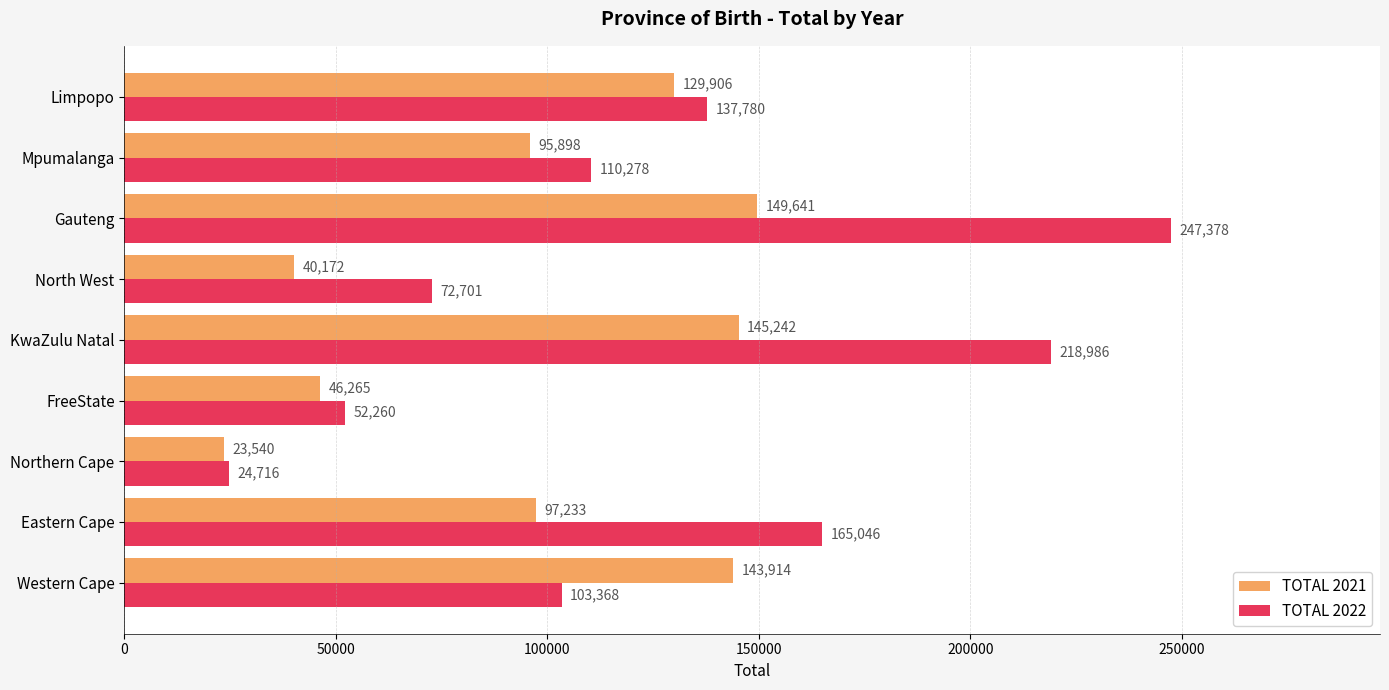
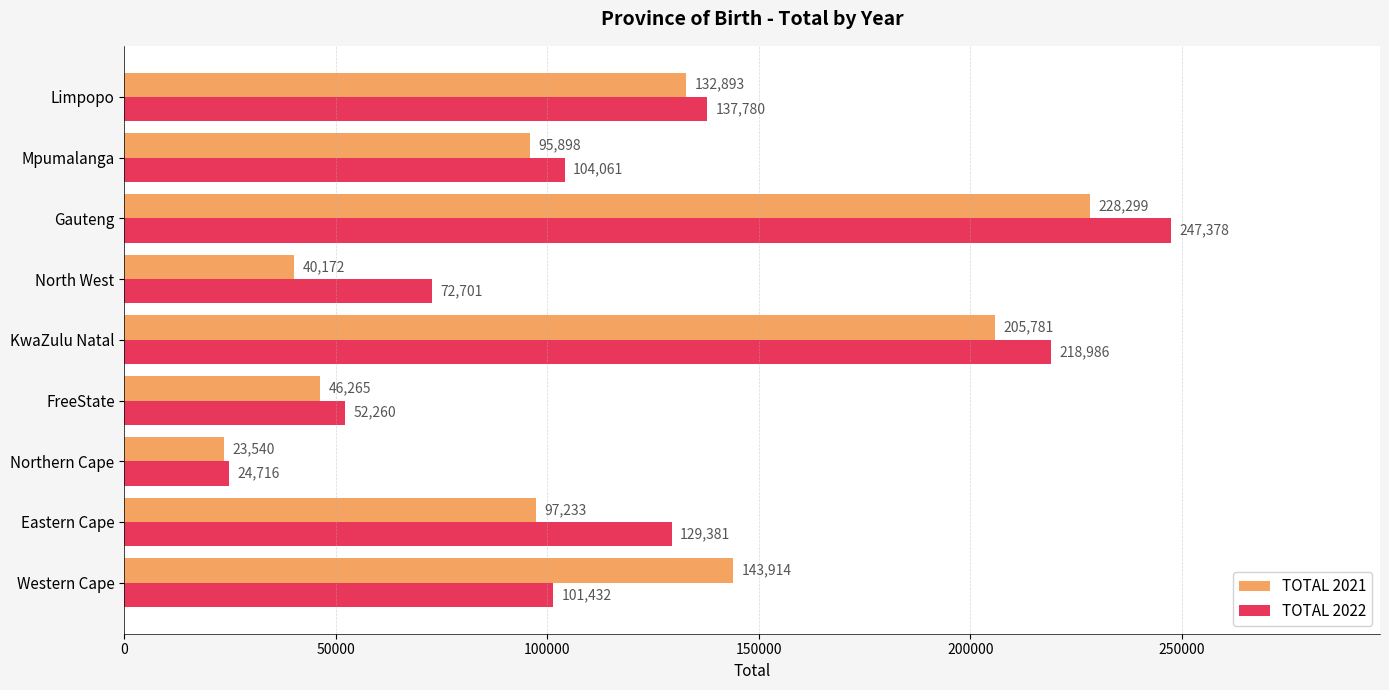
TOTAL 2021, Limpopo: 129,906 -> 132,893
TOTAL 2022, Mpumalanga: 110,278 -> 104,061
TOTAL 2021, Gauteng: 149,641 -> 228,299
TOTAL 2021, KwaZulu Natal: 145,242 -> 205,781
TOTAL 2022, Eastern Cape: 165,046 -> 129,381
TOTAL 2022, Western Cape: 103,368 -> 101,432
